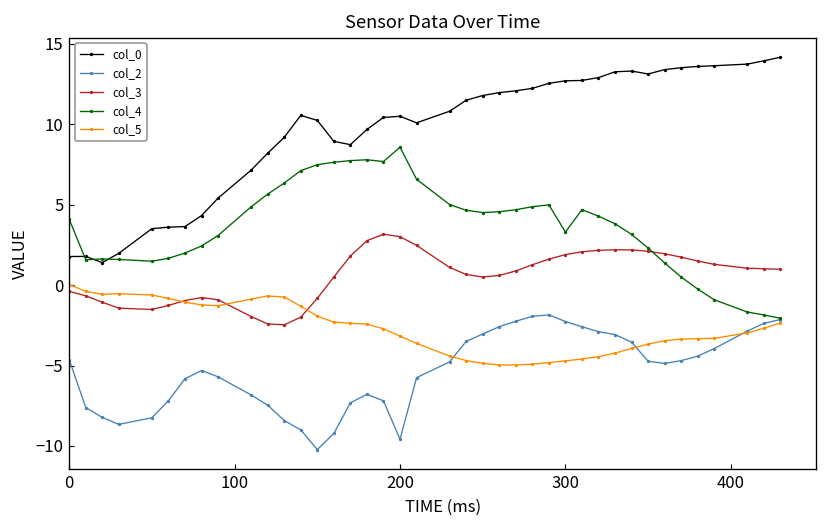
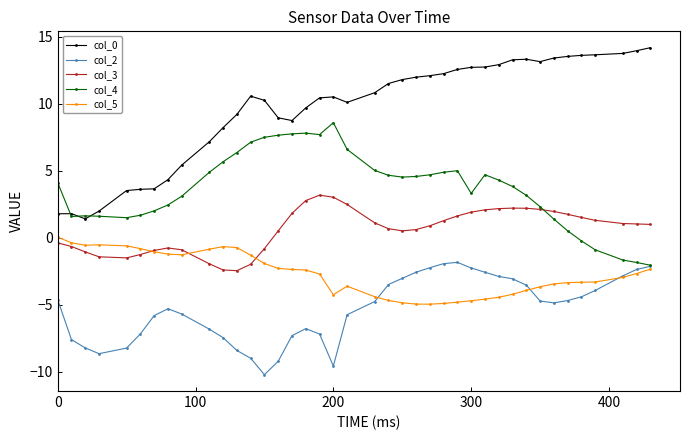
col_5, 200: -3.2 -> -4.3
